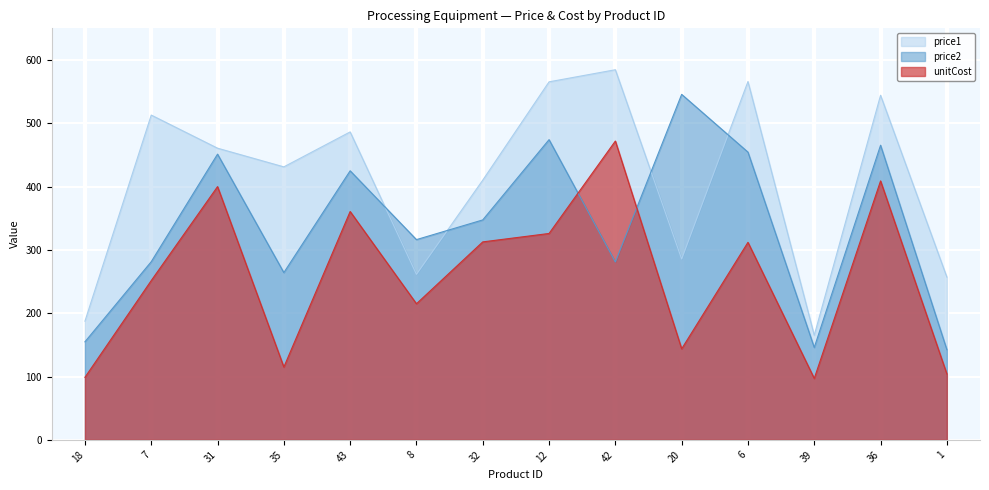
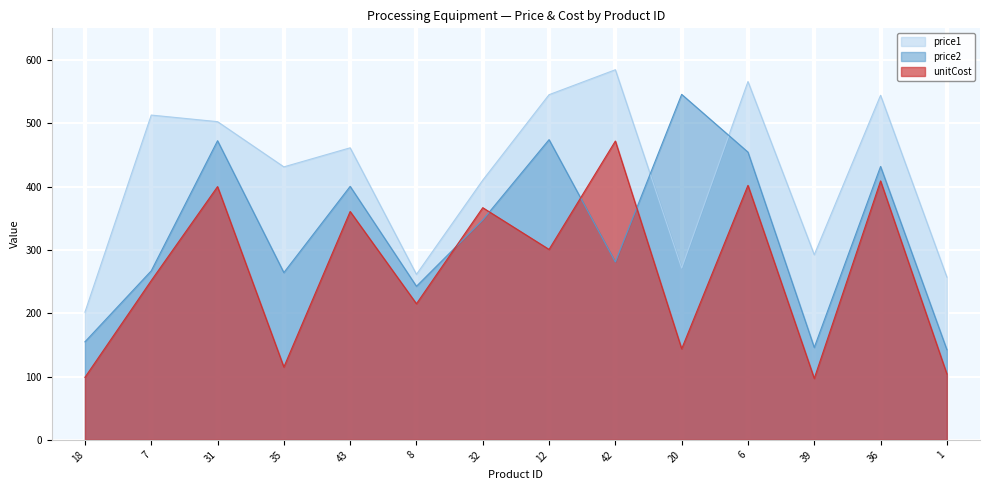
price1, 18: 190 -> 200
price2, 7: 280 -> 270
price1, 31: 460 -> 500
price2, 31: 450 -> 470
price1, 43: 490 -> 460
price2, 43: 430 -> 400
price2, 8: 320 -> 240
unitCost, 32: 310 -> 370
price1, 12: 570 -> 550
unitCost, 12: 330 -> 300
price1, 20: 290 -> 270
unitCost, 6: 310 -> 400
price1, 39: 170 -> 290
price2, 36: 470 -> 430
